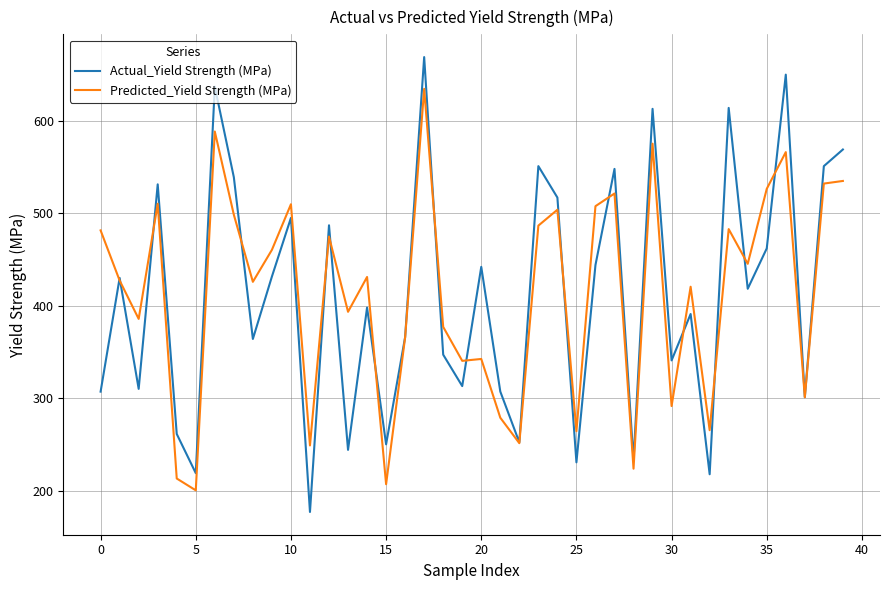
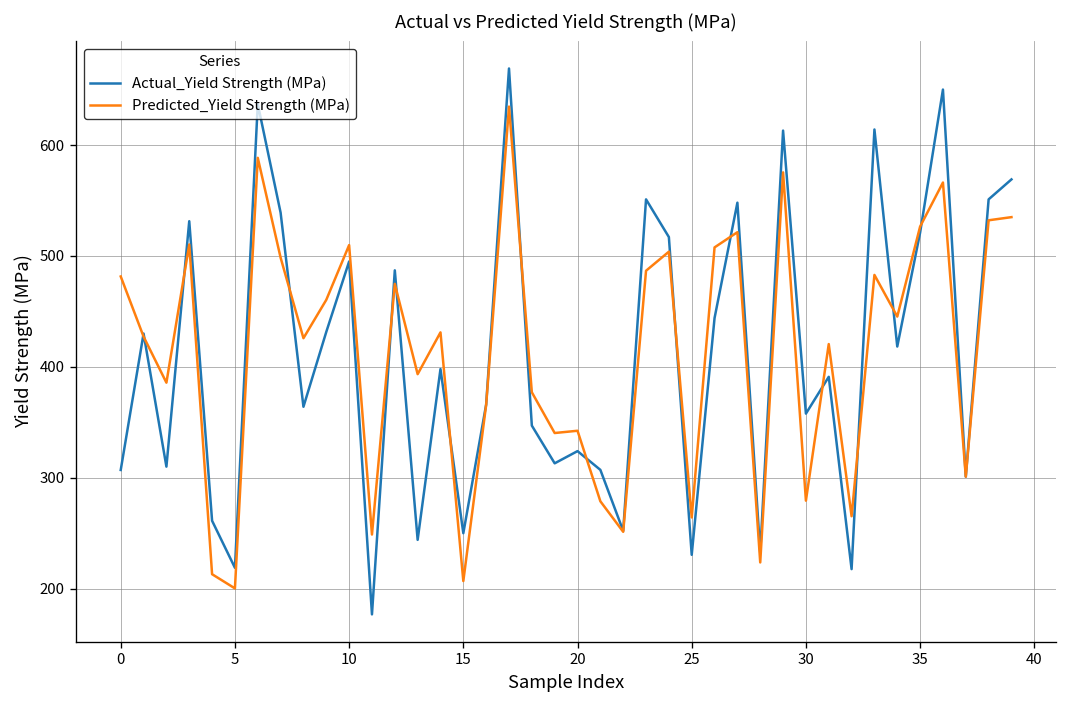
Actual_Yield Strength (MPa), 20: 440 -> 320
Actual_Yield Strength (MPa), 30: 340 -> 360
Predicted_Yield Strength (MPa), 30: 290 -> 280
Actual_Yield Strength (MPa), 35: 460 -> 520
